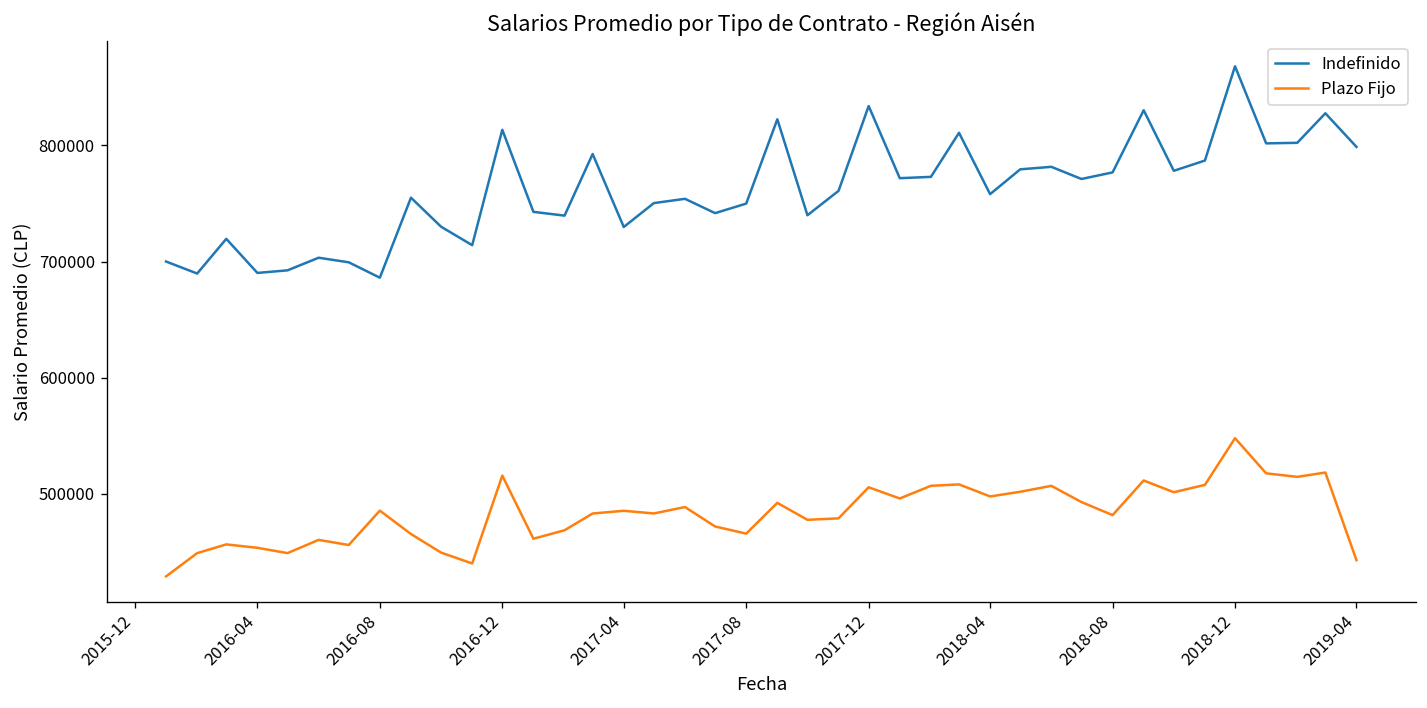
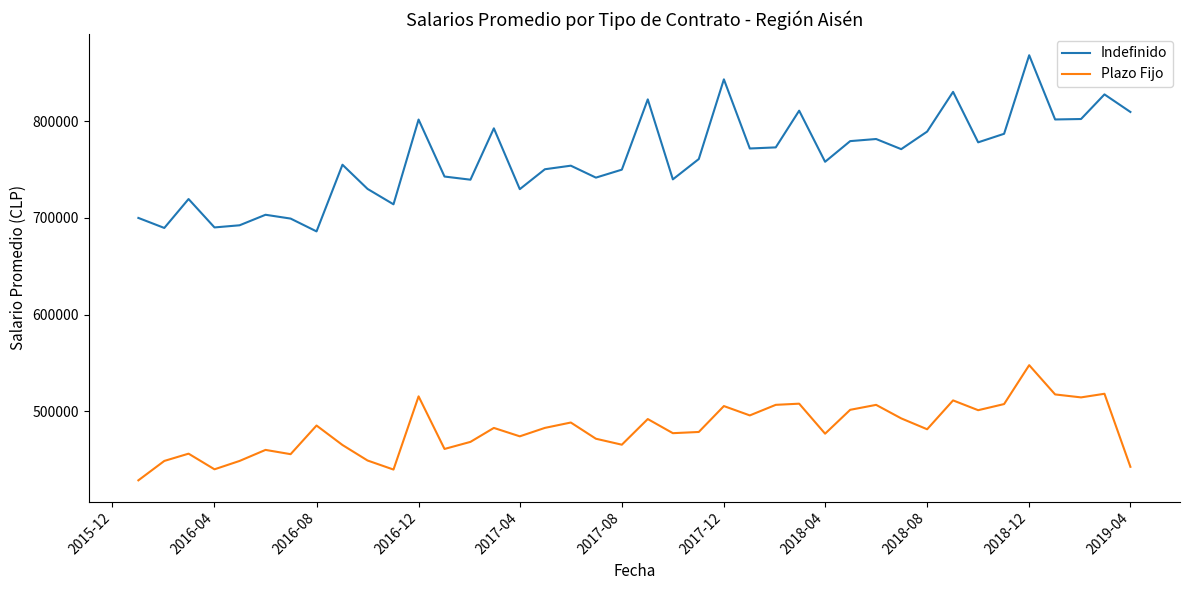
Plazo Fijo, 2016-04: 450000 -> 440000
Indefinido, 2016-12: 810000 -> 800000
Plazo Fijo, 2017-04: 490000 -> 470000
Indefinido, 2017-12: 830000 -> 840000
Plazo Fijo, 2018-04: 500000 -> 480000
Indefinido, 2018-08: 780000 -> 790000
Indefinido, 2019-04: 800000 -> 810000
